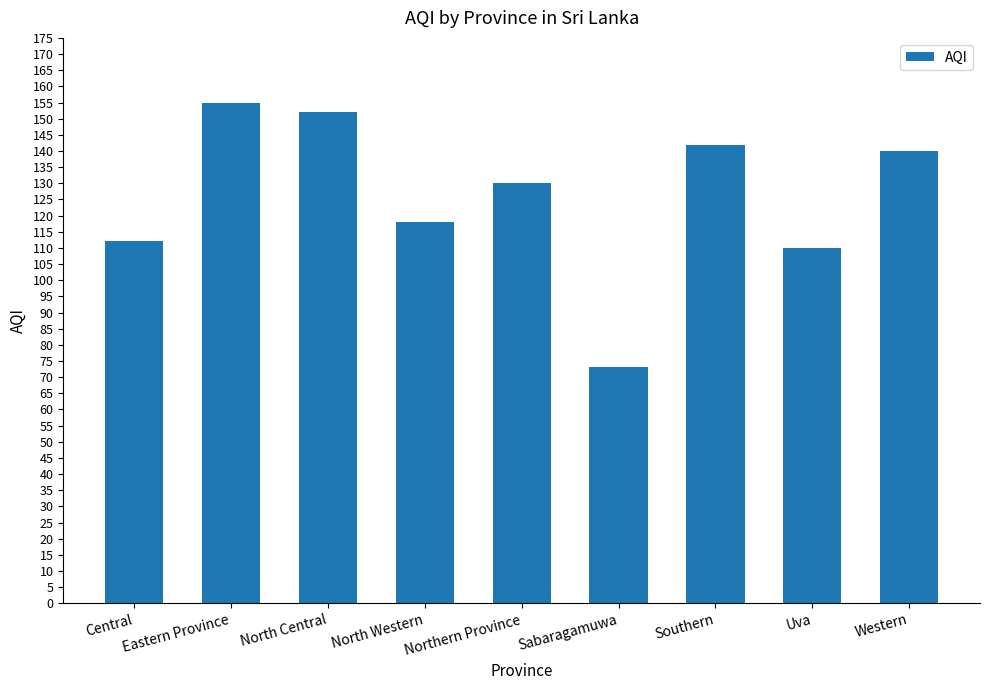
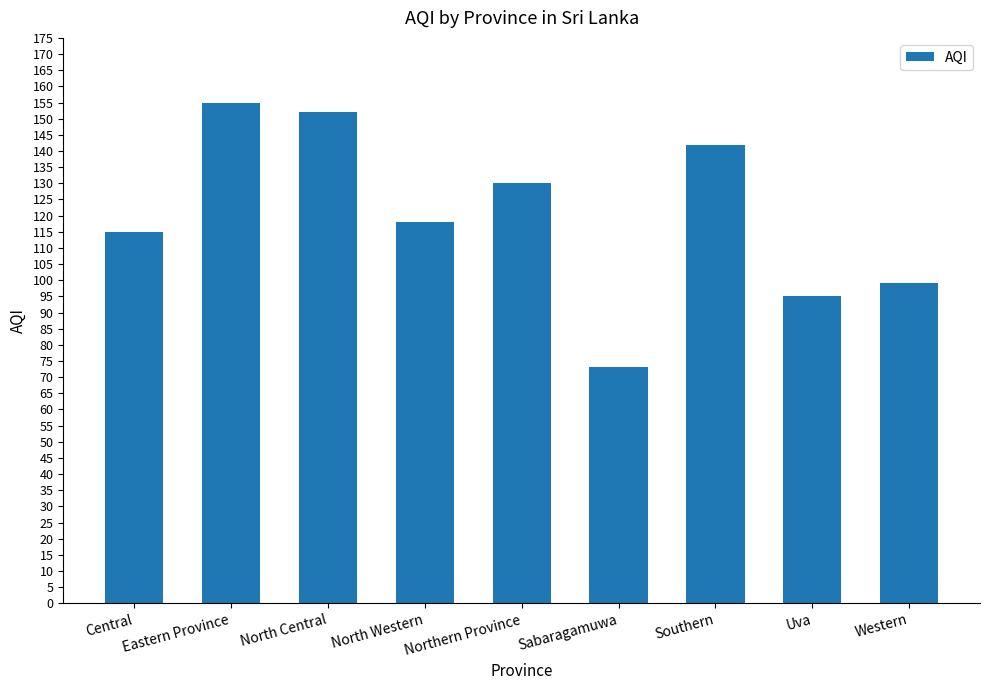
Central: 112 -> 115
Uva: 110 -> 95
Western: 140 -> 99
